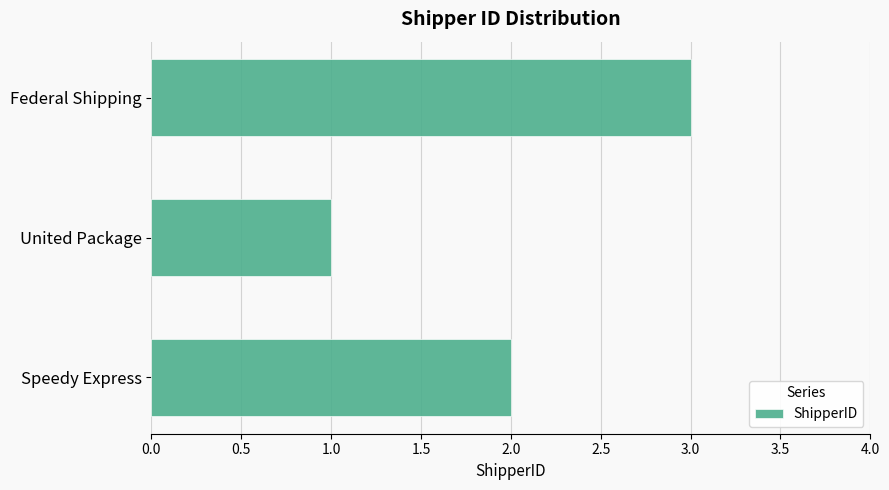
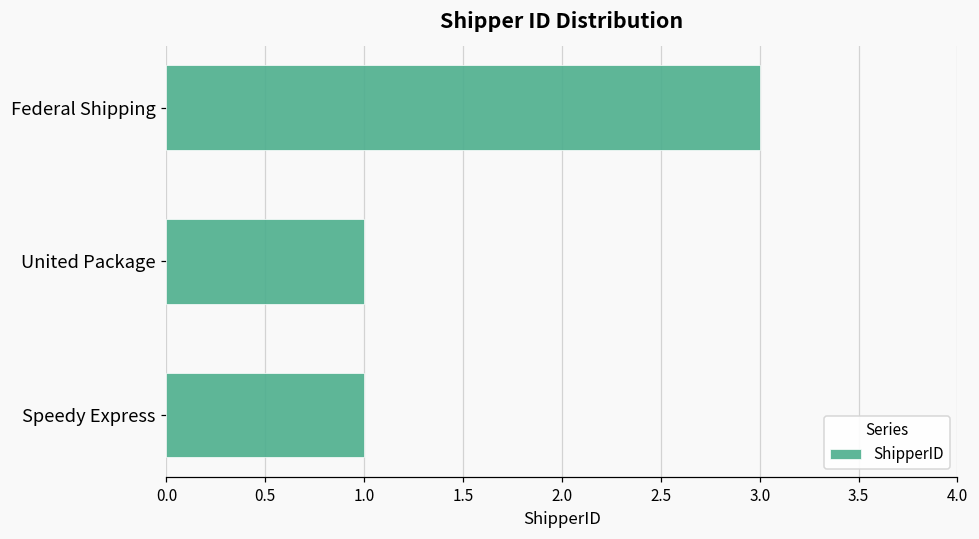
Speedy Express: 2 -> 1
